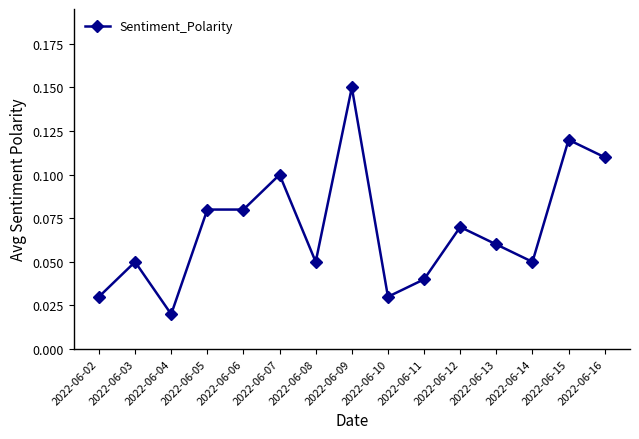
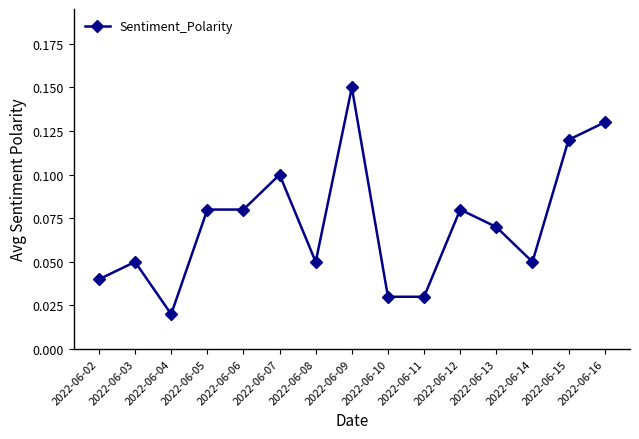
2022-06-02: 0.03 -> 0.04
2022-06-11: 0.04 -> 0.03
2022-06-12: 0.07 -> 0.08
2022-06-13: 0.06 -> 0.07
2022-06-16: 0.11 -> 0.13
